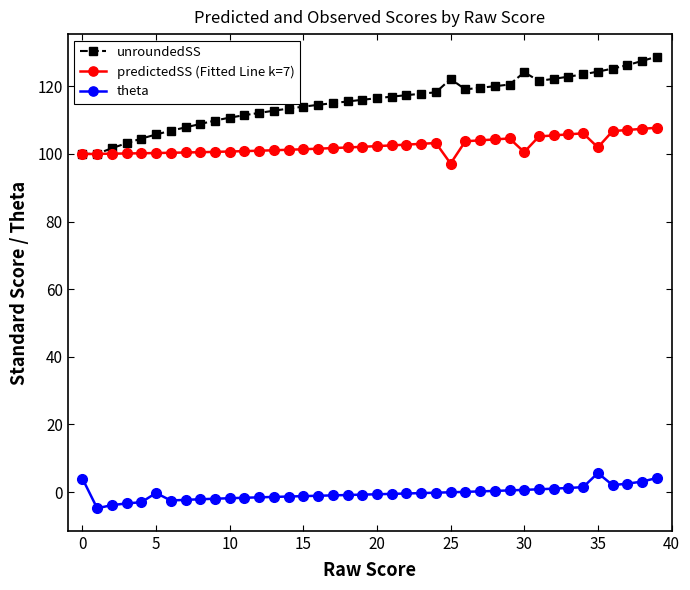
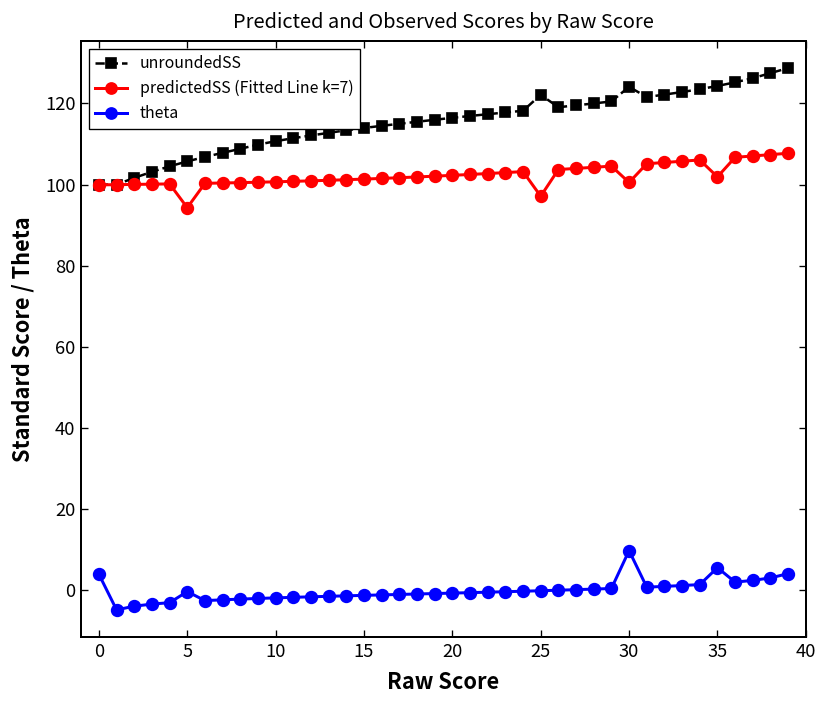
predictedSS (Fitted Line k=7), 5: 100 -> 94
theta, 30: 1 -> 10
